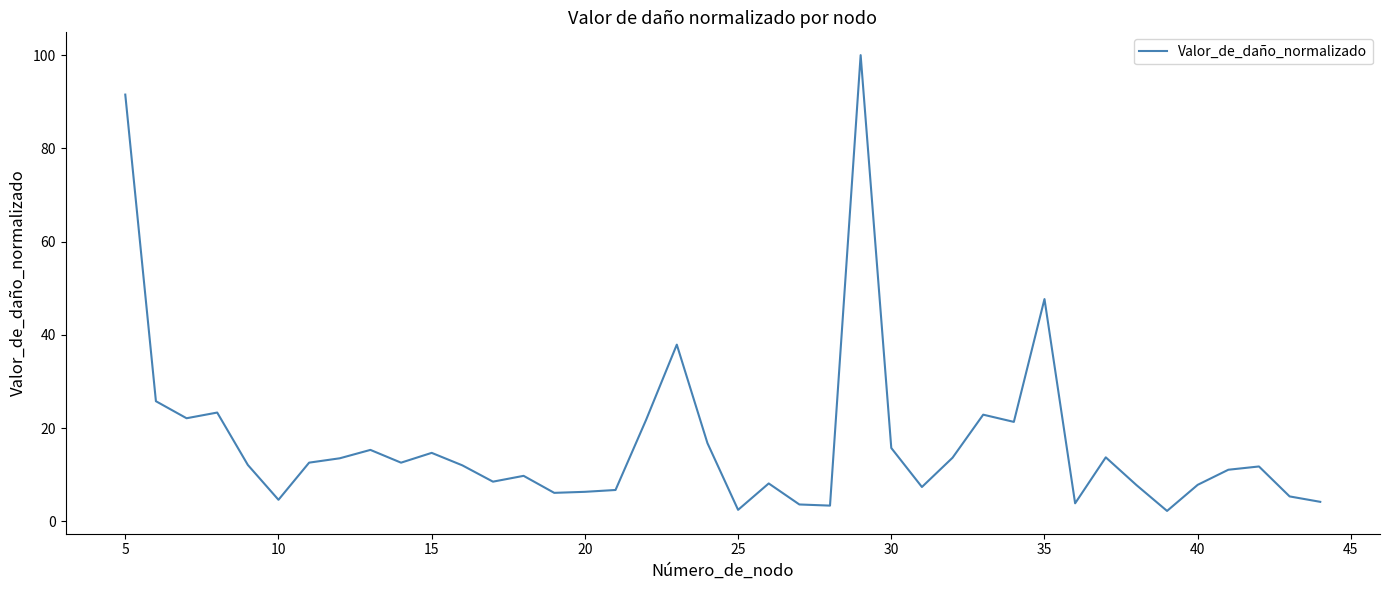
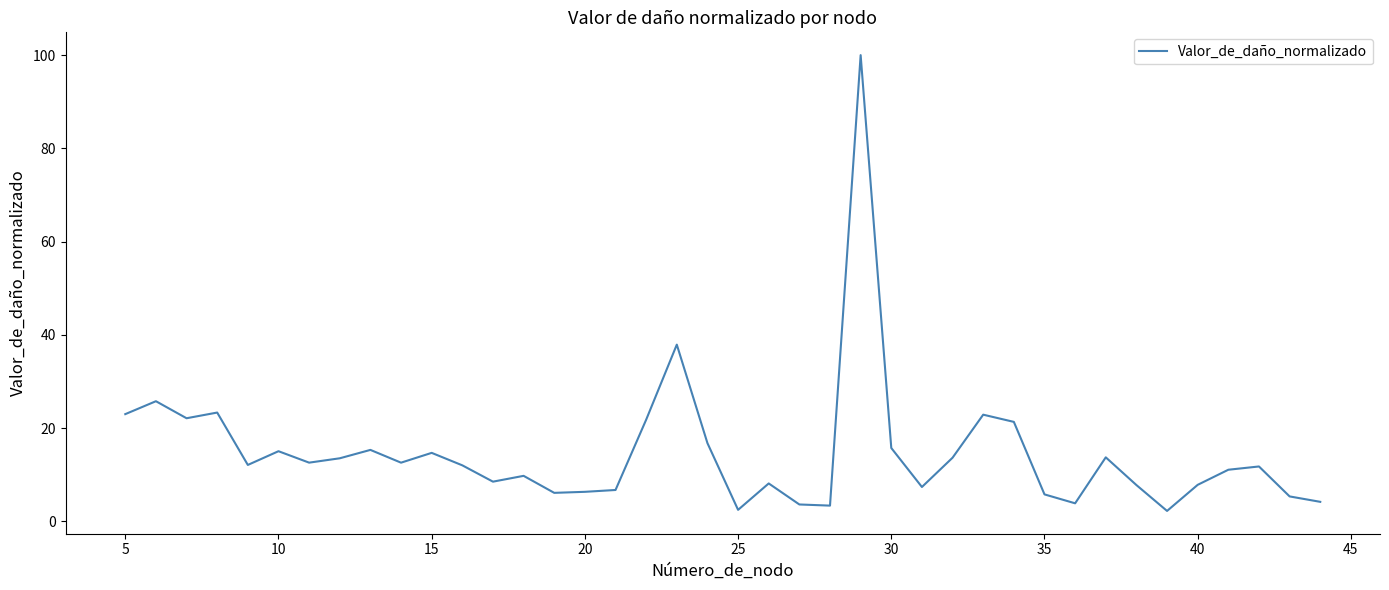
5: 92 -> 23
10: 5 -> 15
35: 48 -> 6
